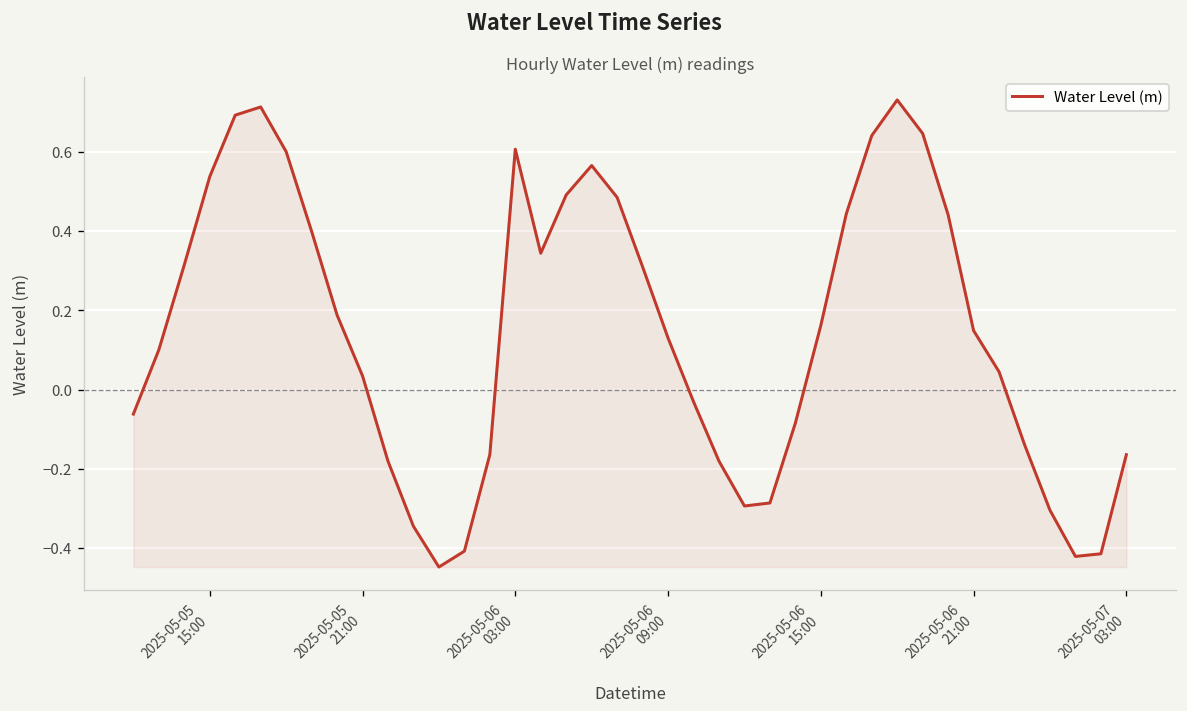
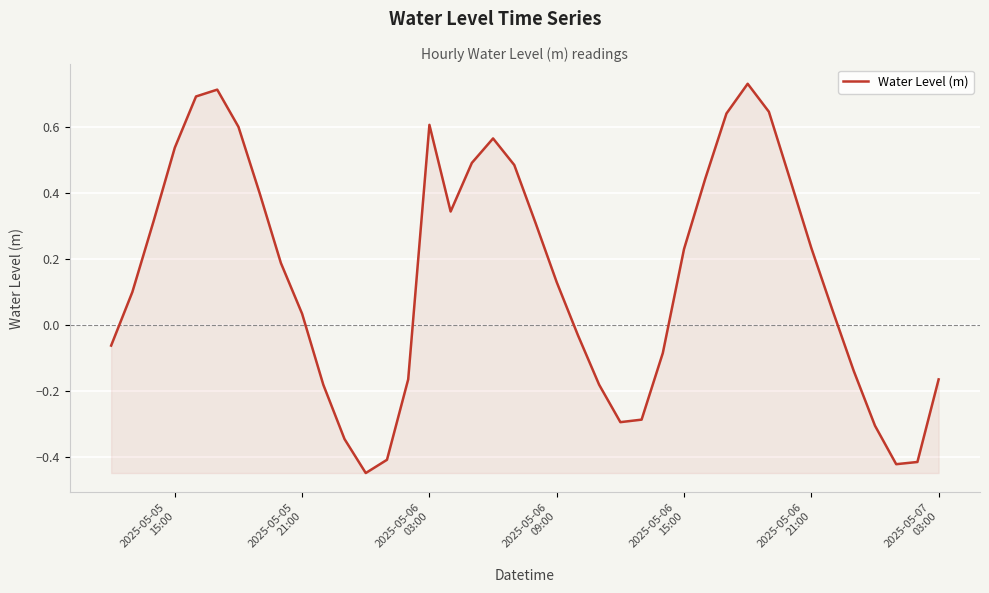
2025-05-06 15:00: 0.16 -> 0.23
2025-05-06 21:00: 0.15 -> 0.23
